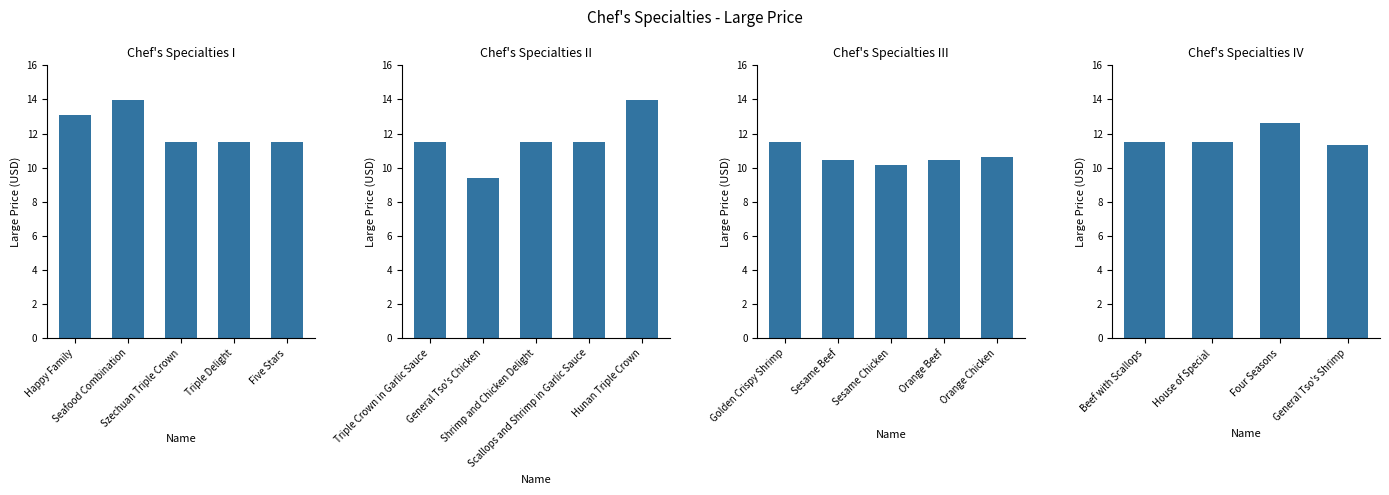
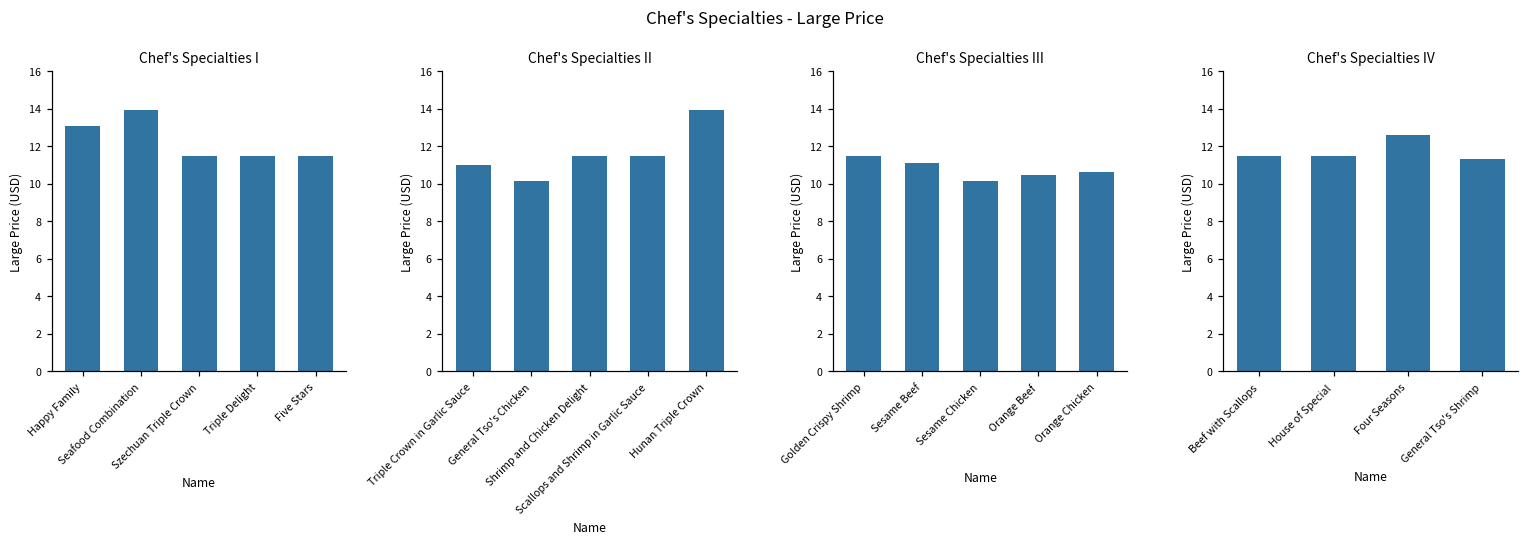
Chef's Specialties II, Triple Crown in Garlic Sauce: 11.5 -> 11.0
Chef's Specialties II, General Tso's Chicken: 9.4 -> 10.2
Chef's Specialties III, Sesame Beef: 10.5 -> 11.1
